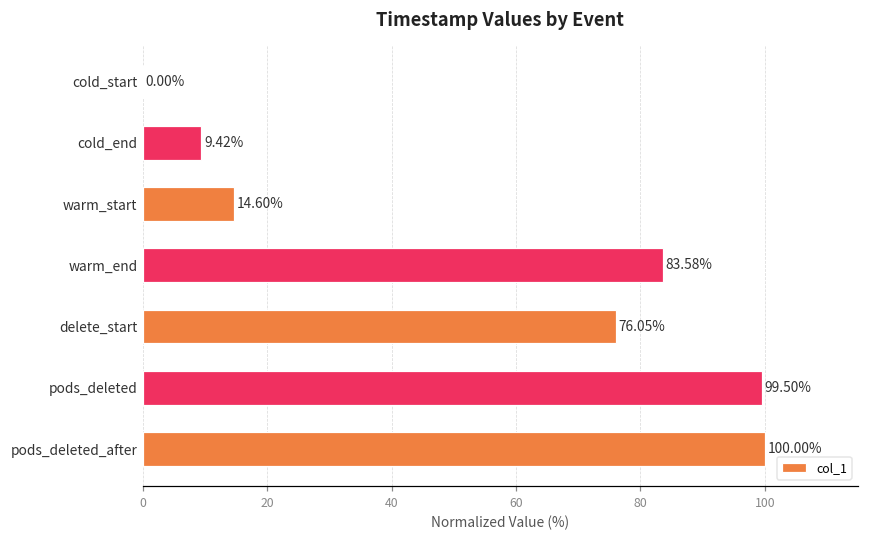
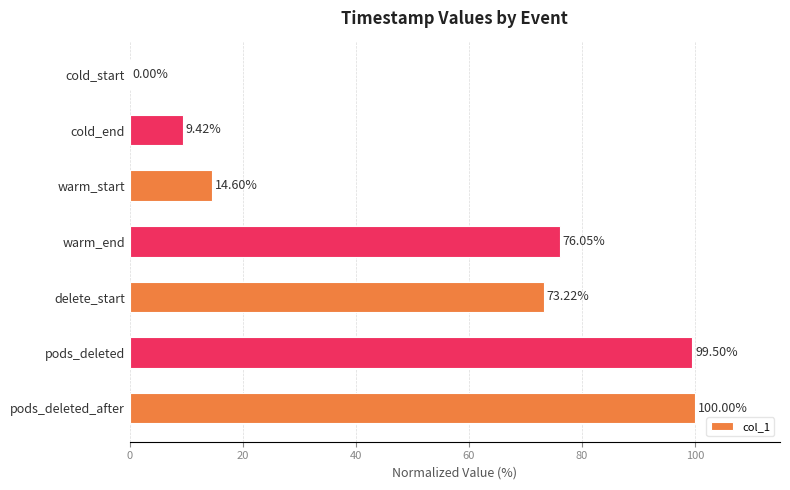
warm_end: 83.58% -> 76.05%
delete_start: 76.05% -> 73.22%
